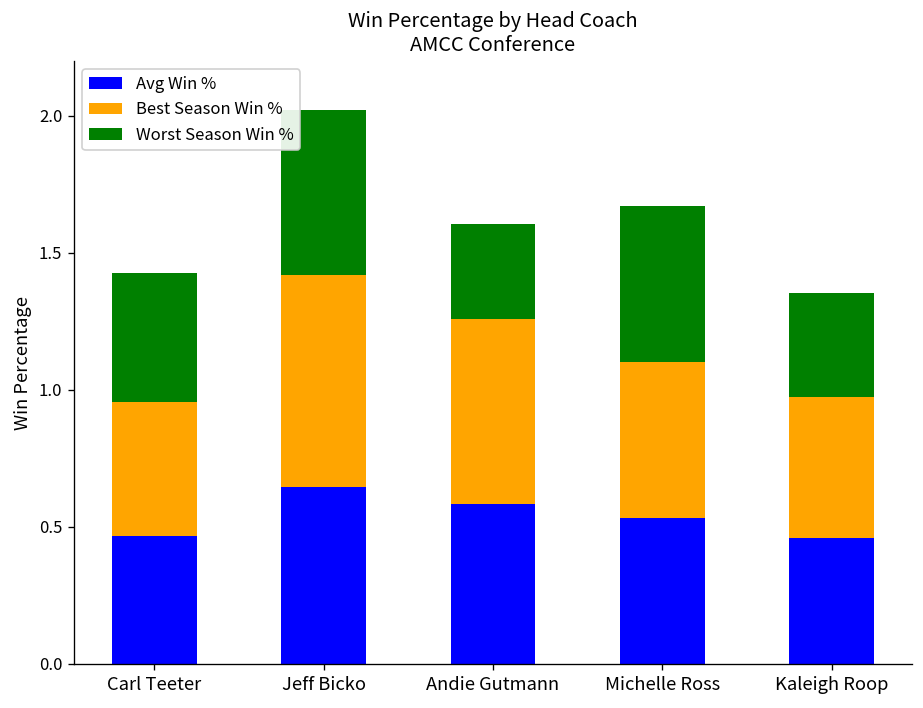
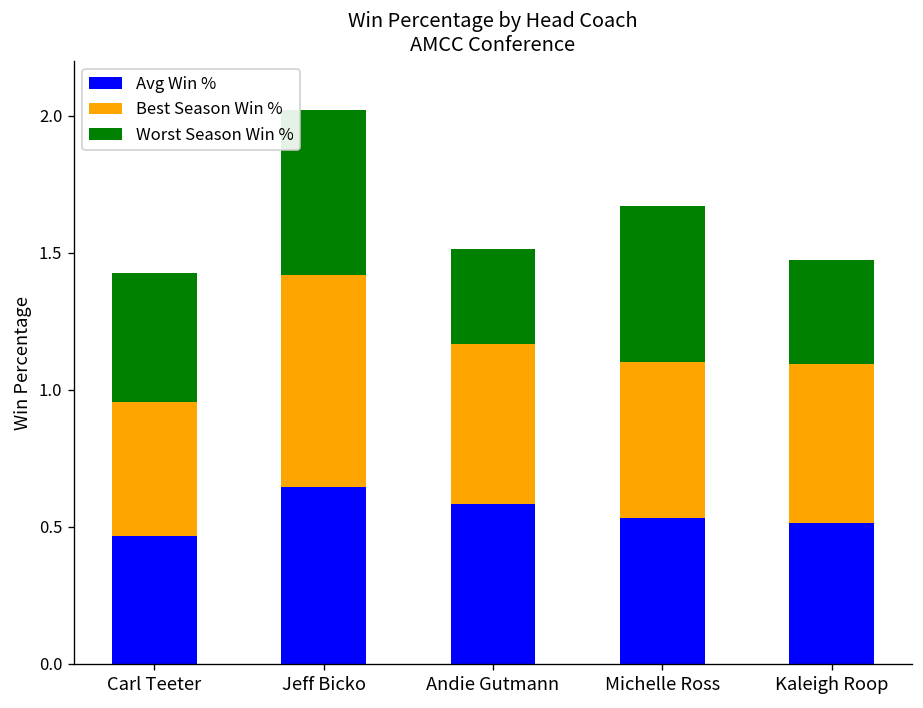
Best Season Win %, Andie Gutmann: 0.68 -> 0.58
Avg Win %, Kaleigh Roop: 0.46 -> 0.52
Best Season Win %, Kaleigh Roop: 0.52 -> 0.58
